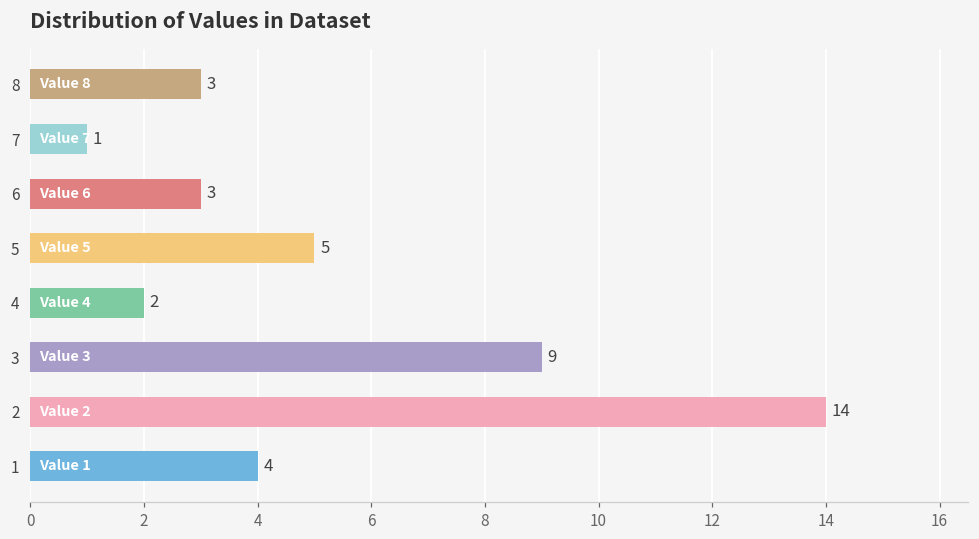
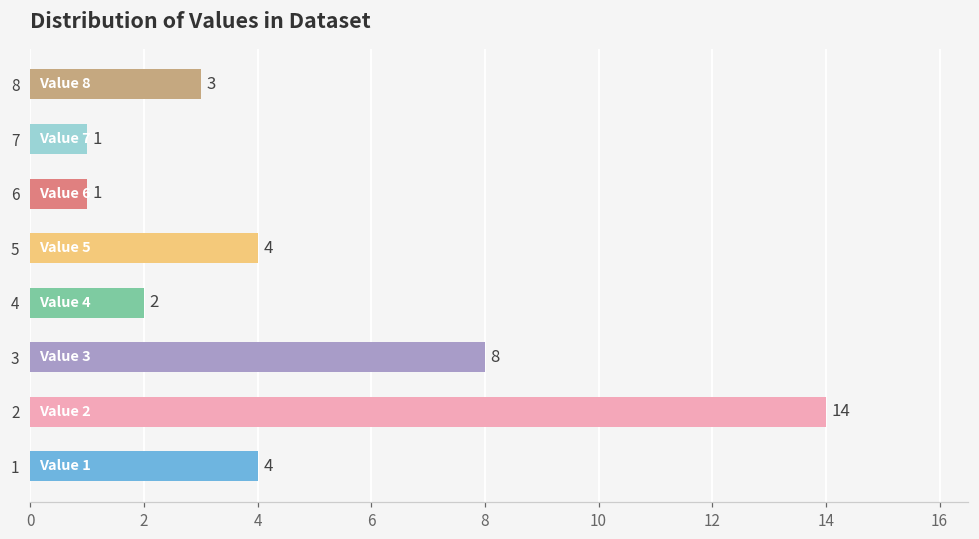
6: 3 -> 1
5: 5 -> 4
3: 9 -> 8
